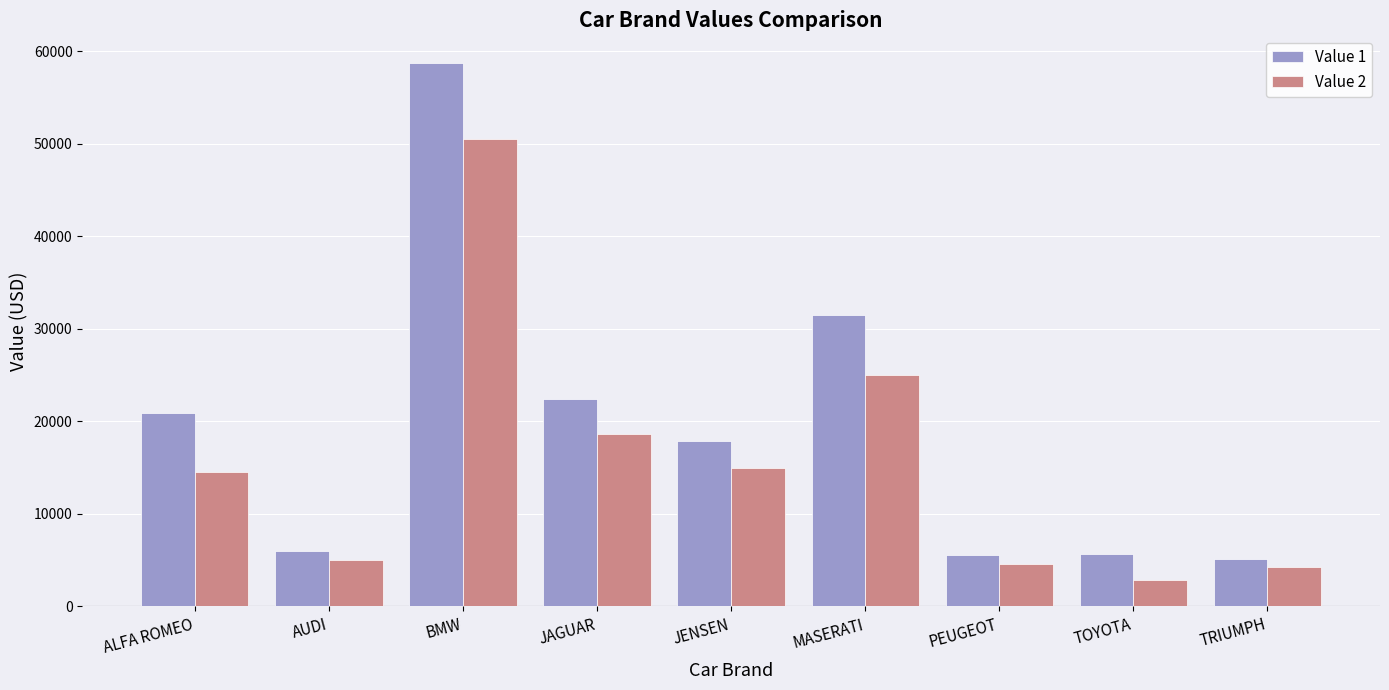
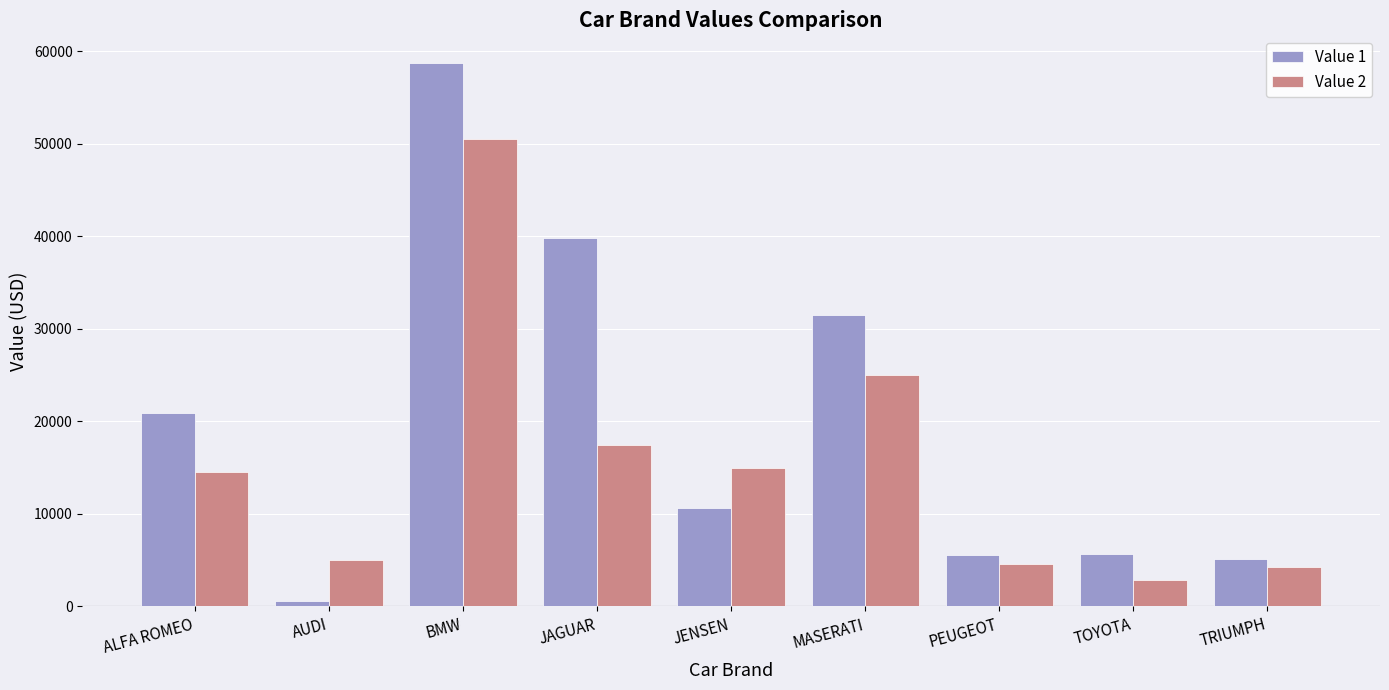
Value 1, AUDI: 6000 -> 1000
Value 1, JAGUAR: 22000 -> 40000
Value 2, JAGUAR: 19000 -> 17000
Value 1, JENSEN: 18000 -> 11000
